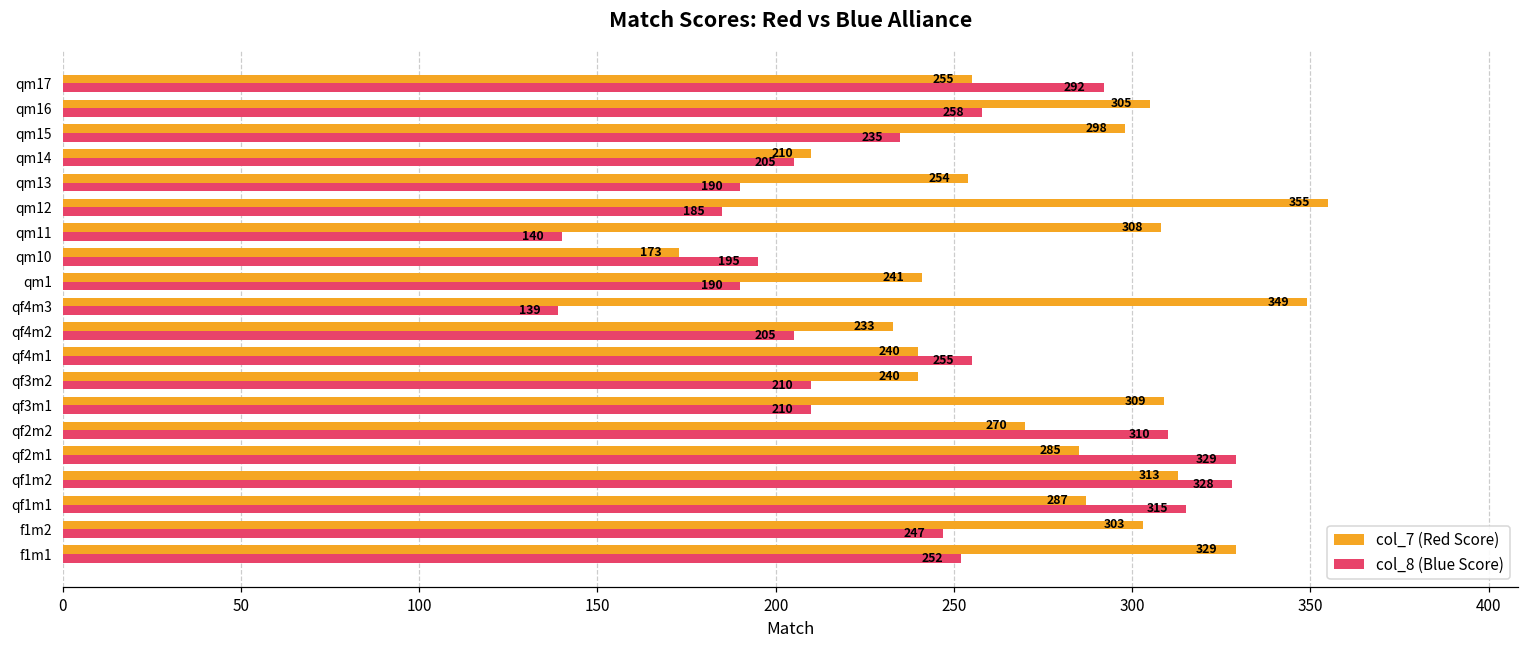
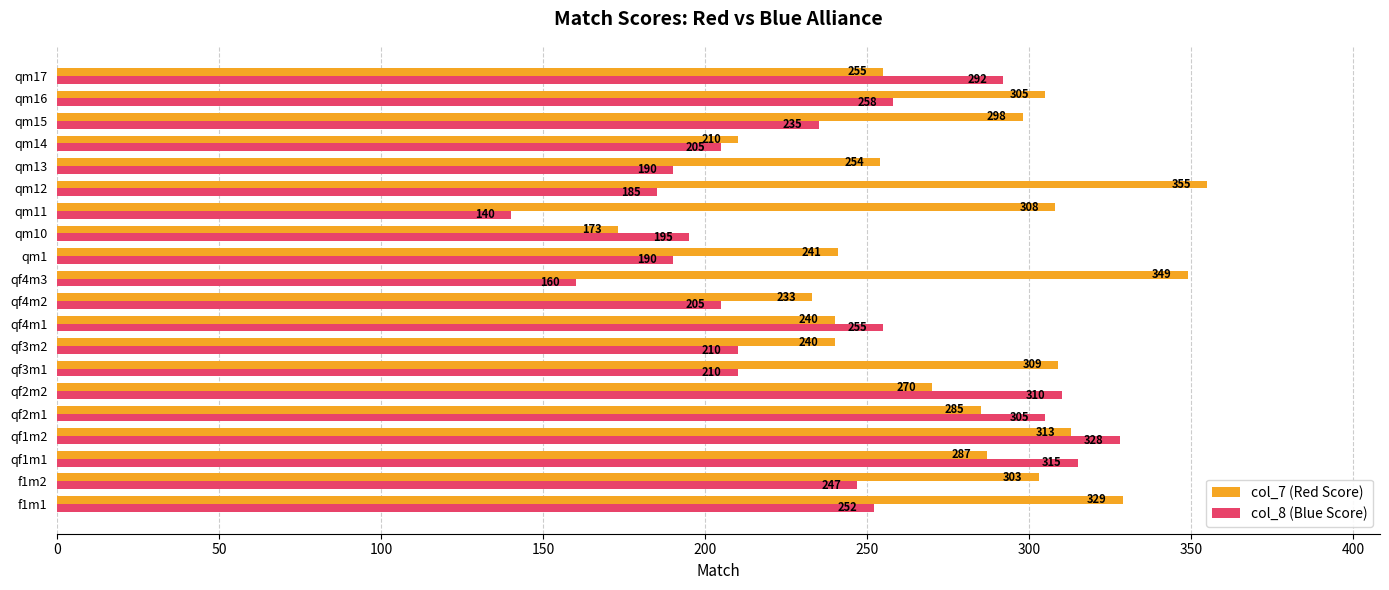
col_8 (Blue Score), qf4m3: 139 -> 160
col_8 (Blue Score), qf2m1: 329 -> 305
